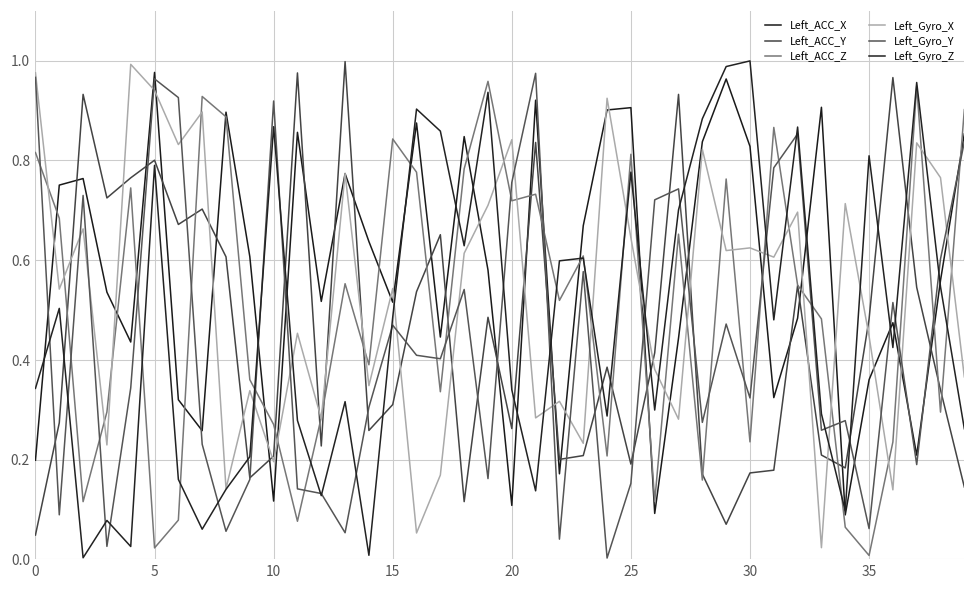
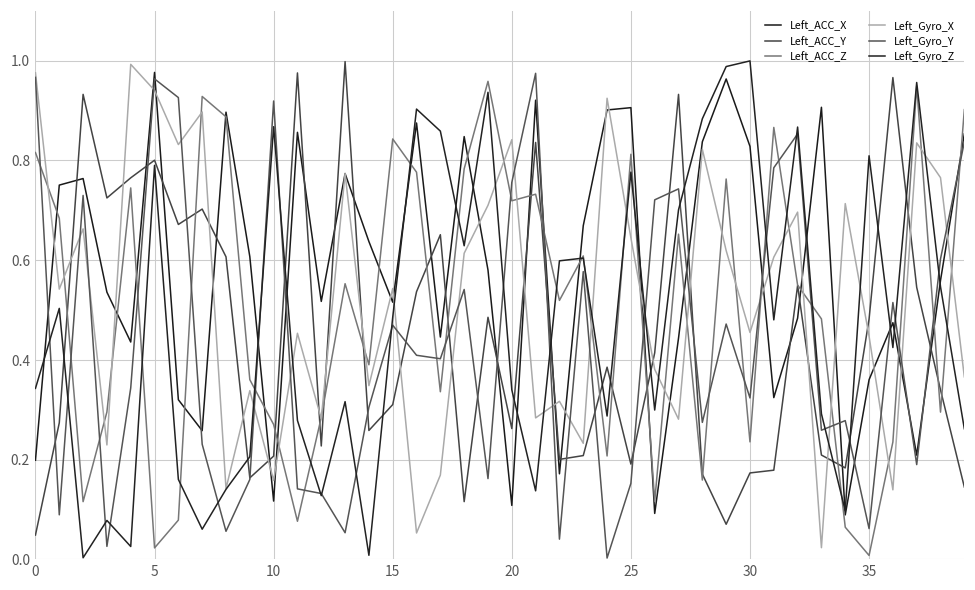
Left_Gyro_X, 10: 0.20 -> 0.16
Left_Gyro_X, 30: 0.62 -> 0.45
